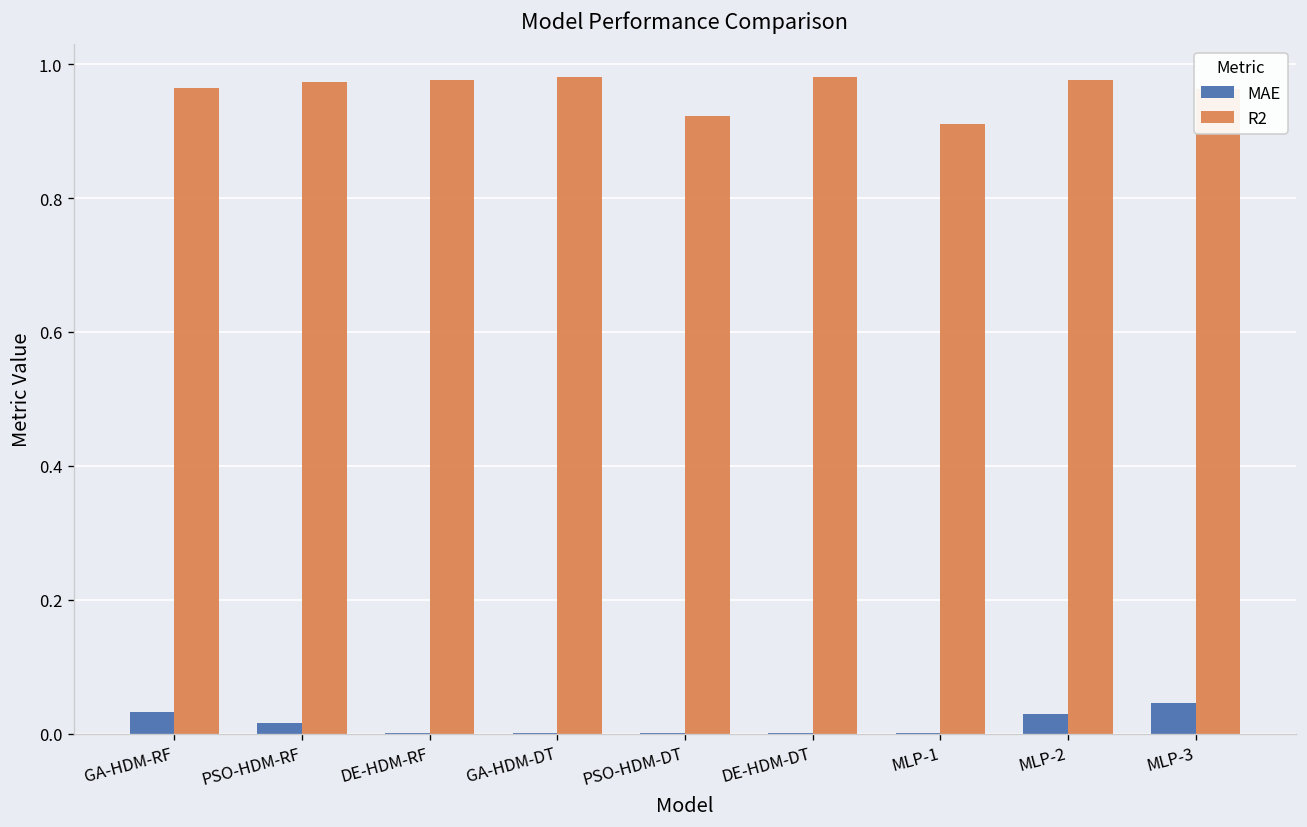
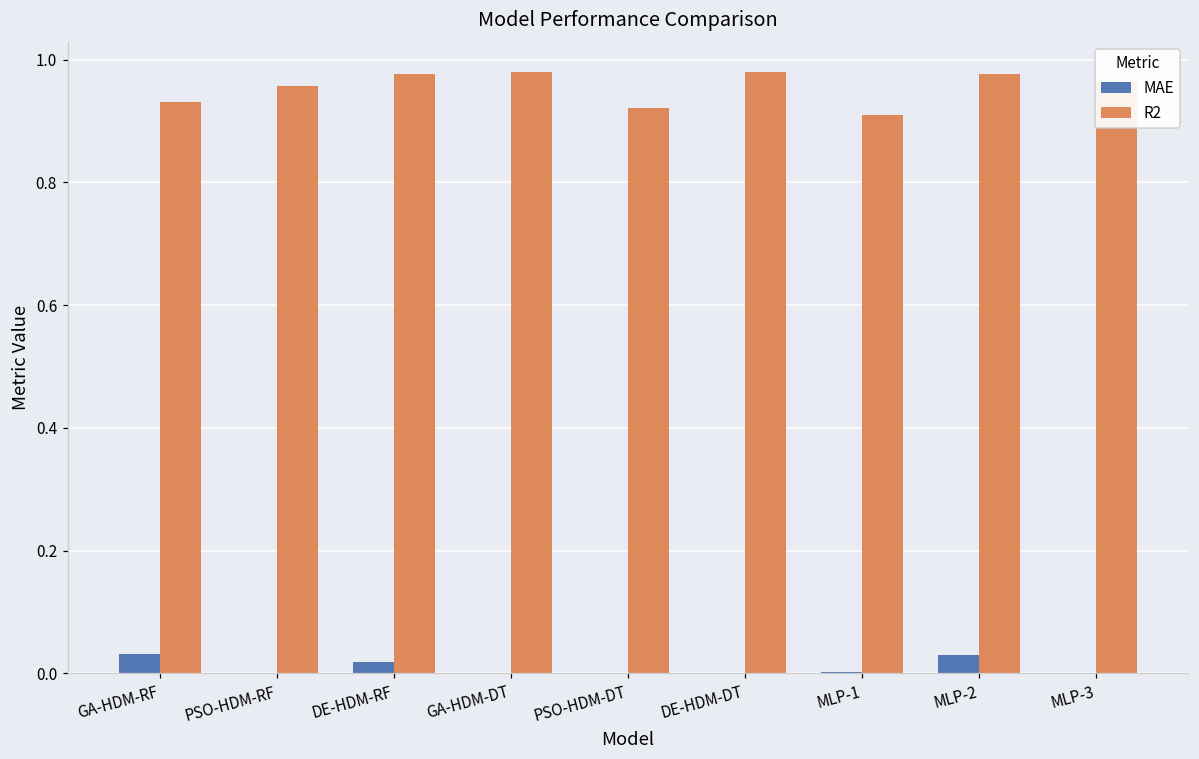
R2, GA-HDM-RF: 0.96 -> 0.93
MAE, PSO-HDM-RF: 0.02 -> 0.00
R2, PSO-HDM-RF: 0.97 -> 0.96
MAE, DE-HDM-RF: 0.00 -> 0.02
MAE, MLP-3: 0.04 -> 0.00
